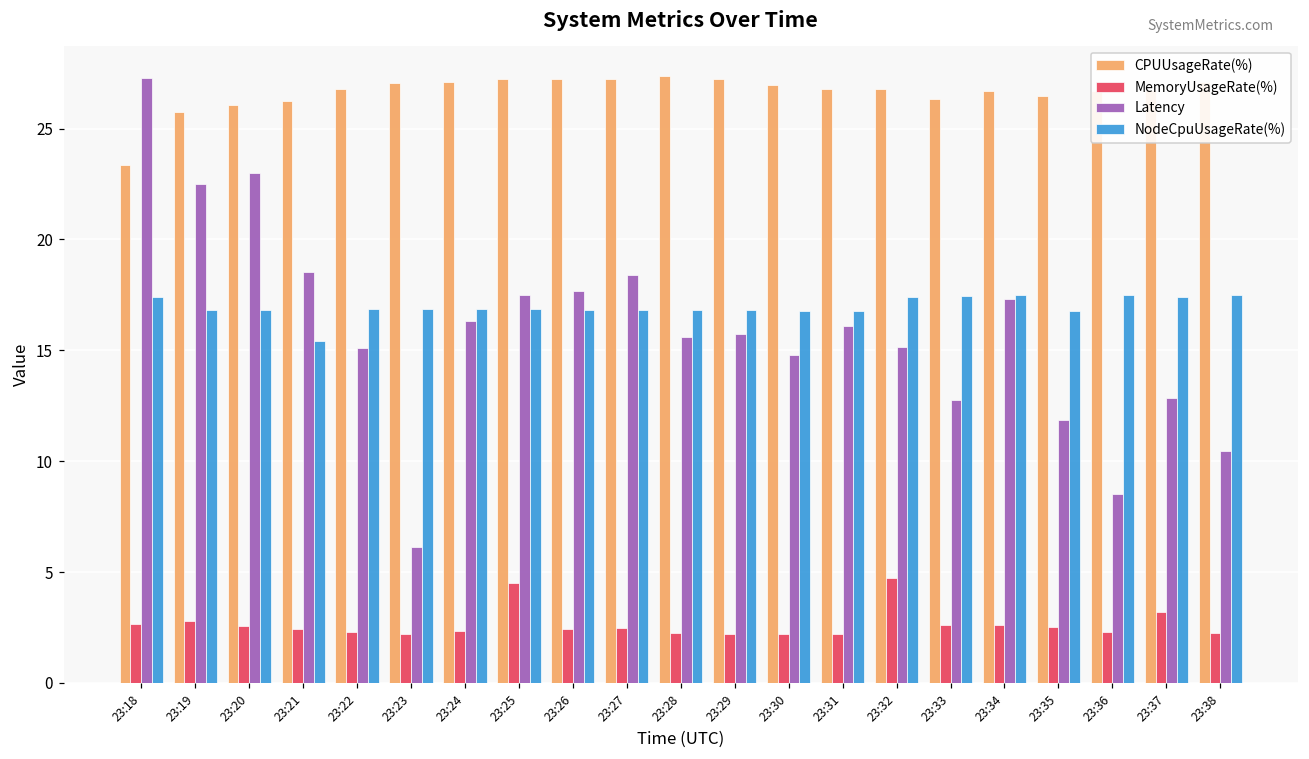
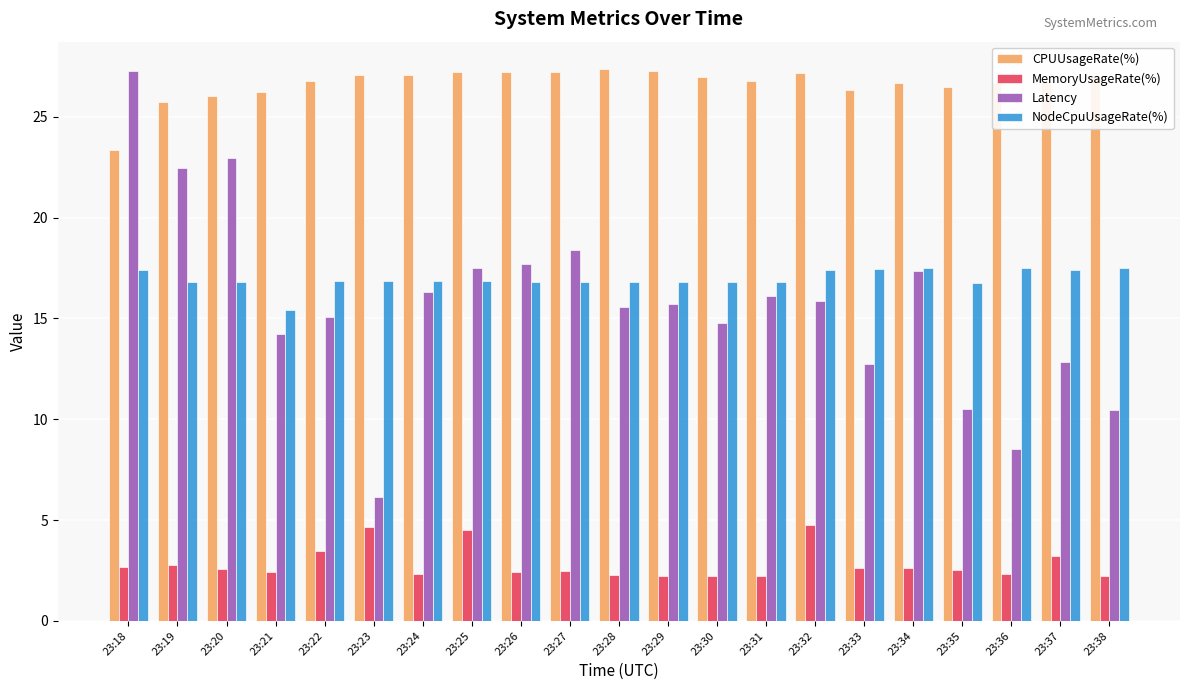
Latency, 23:21: 18.5 -> 14.3
MemoryUsageRate(%), 23:22: 2.3 -> 3.5
MemoryUsageRate(%), 23:23: 2.2 -> 4.7
CPUUsageRate(%), 23:32: 26.8 -> 27.2
Latency, 23:32: 15.2 -> 15.9
Latency, 23:35: 11.9 -> 10.5
